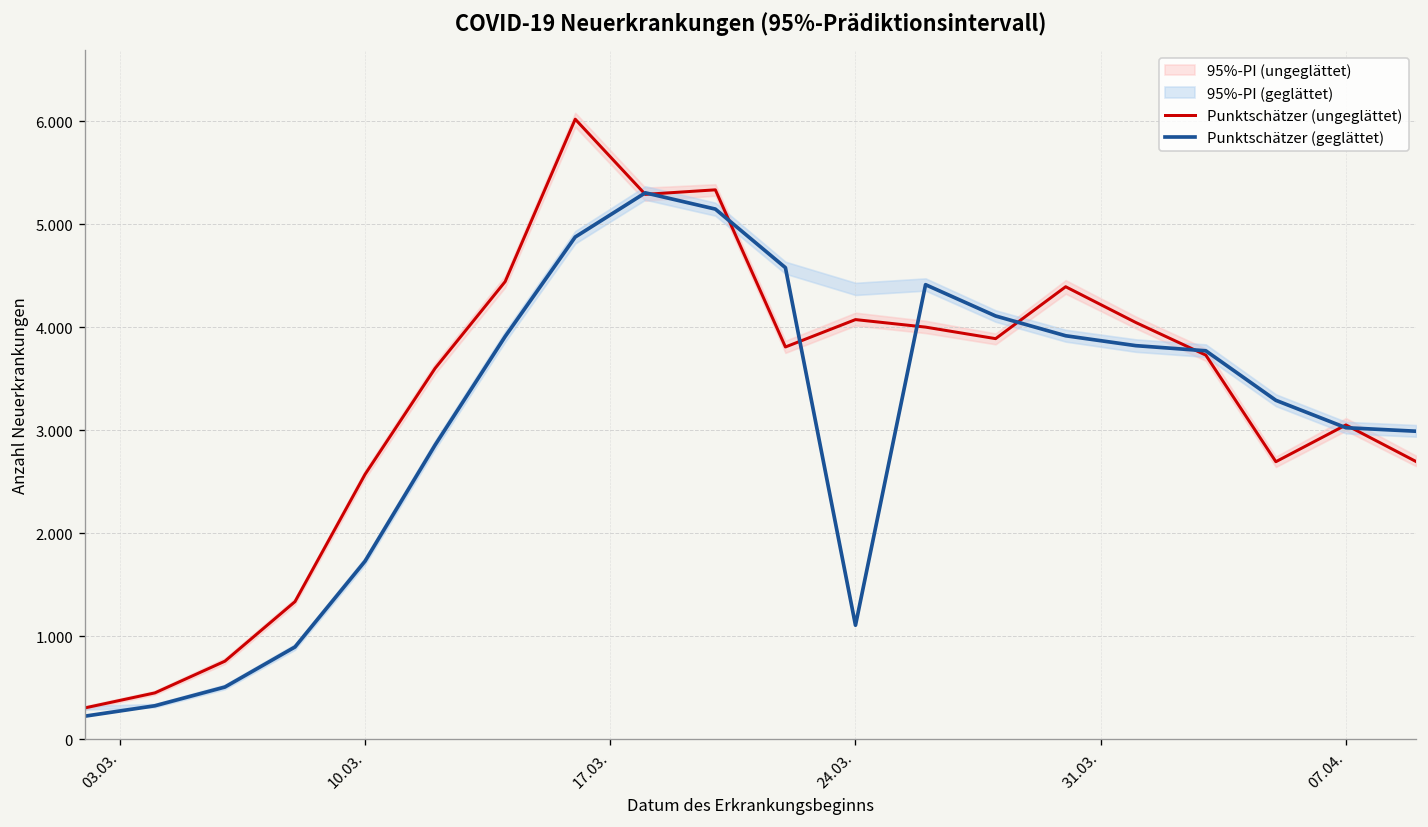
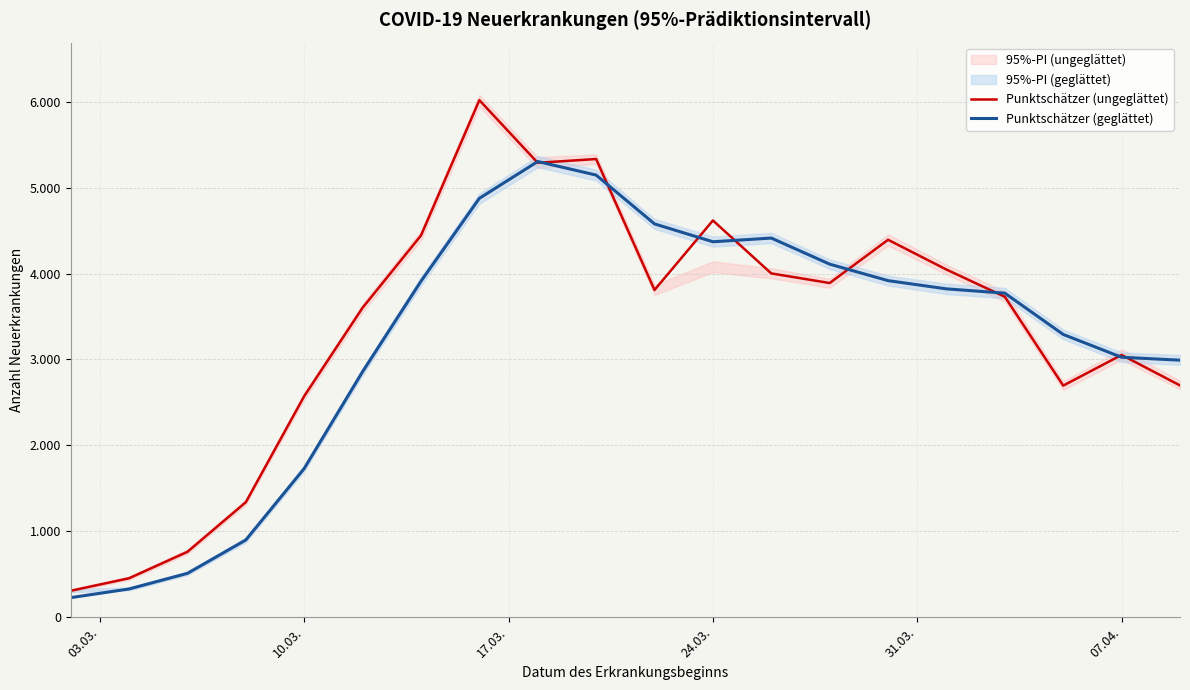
Punktschätzer (ungeglättet), 24.03.: 4.1 -> 4.6
Punktschätzer (geglättet), 24.03.: 1.1 -> 4.4
